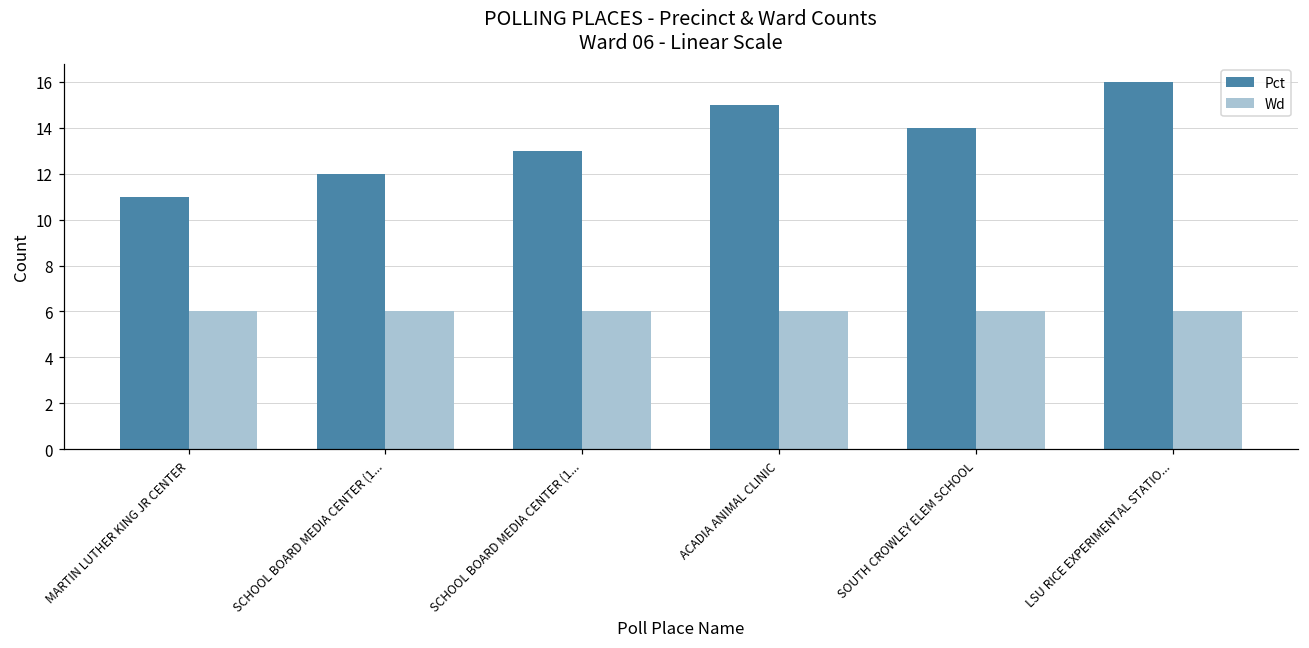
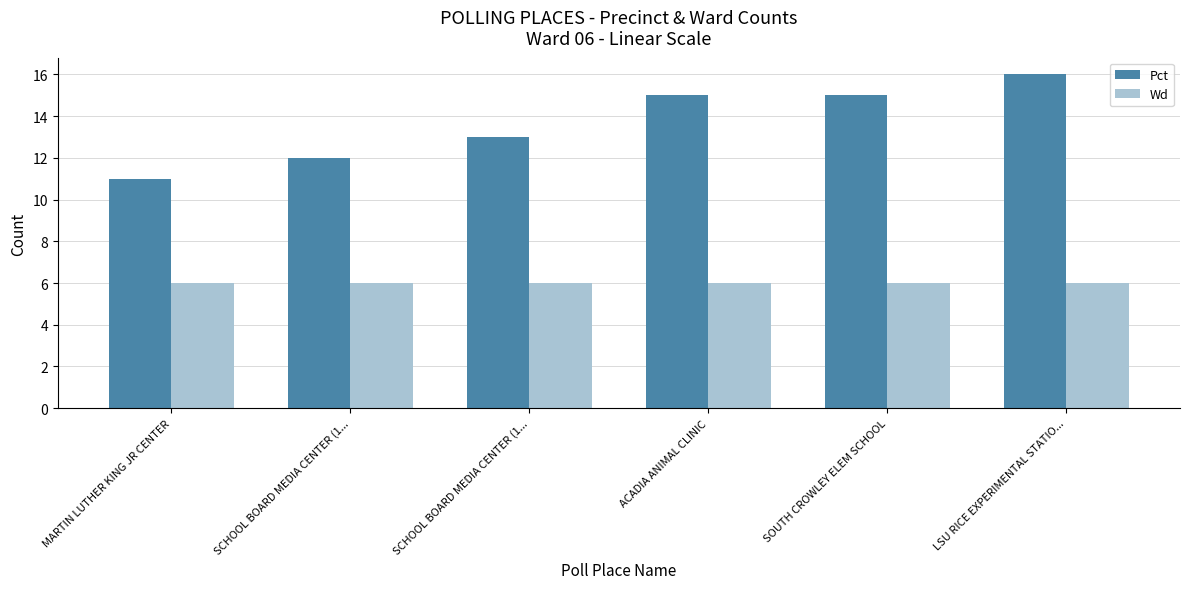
Pct, SOUTH CROWLEY ELEM SCHOOL: 14 -> 15
